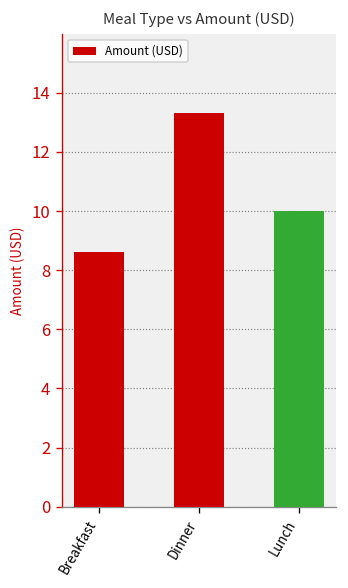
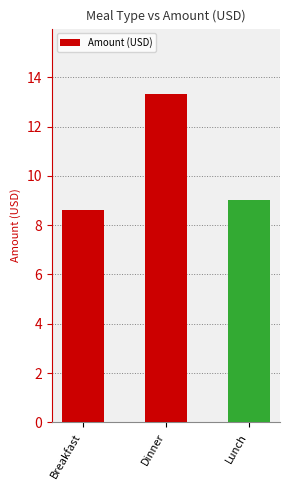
Lunch: 10 -> 9
